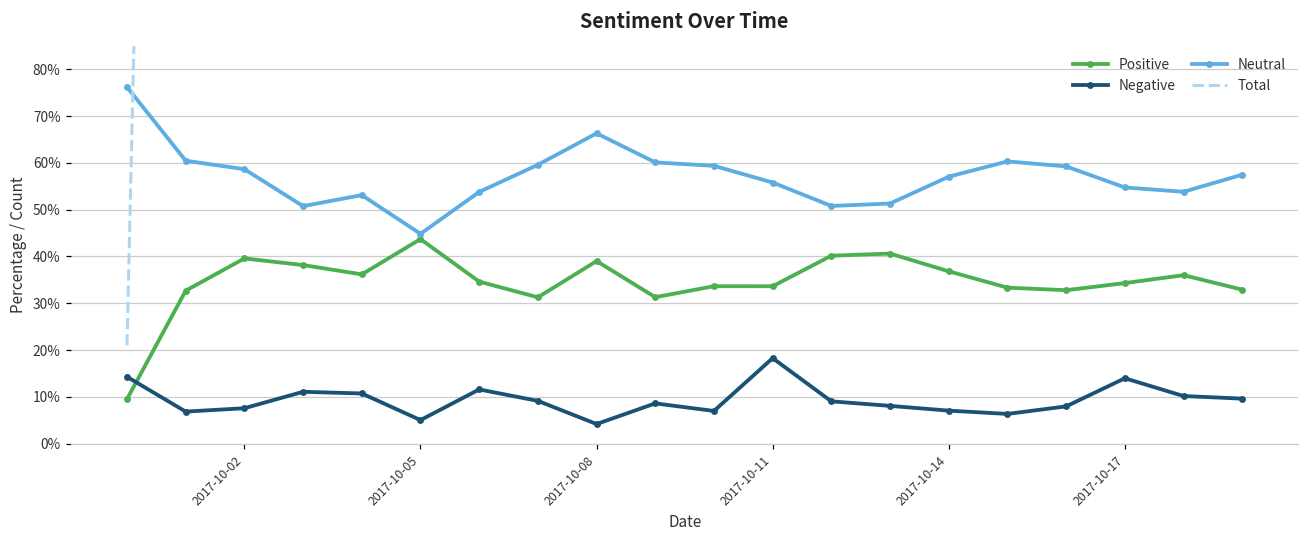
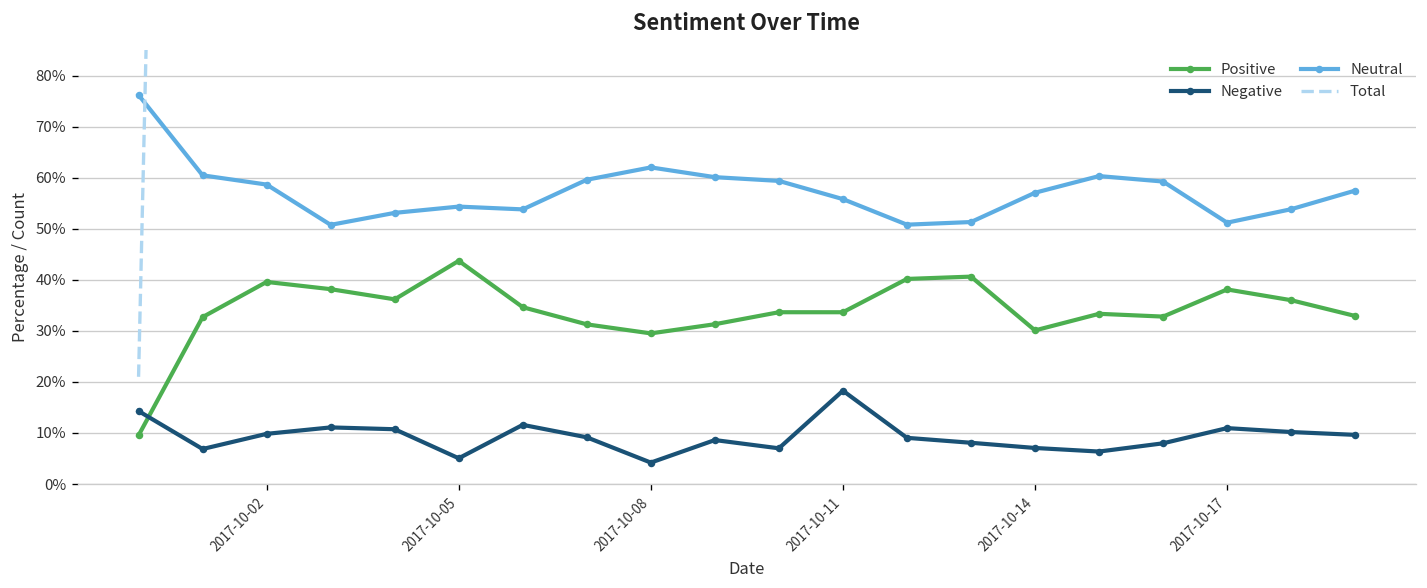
Negative, 2017-10-02: 8% -> 10%
Neutral, 2017-10-05: 45% -> 54%
Positive, 2017-10-08: 39% -> 29%
Neutral, 2017-10-08: 66% -> 62%
Positive, 2017-10-14: 37% -> 30%
Positive, 2017-10-17: 34% -> 38%
Negative, 2017-10-17: 14% -> 11%
Neutral, 2017-10-17: 55% -> 51%
